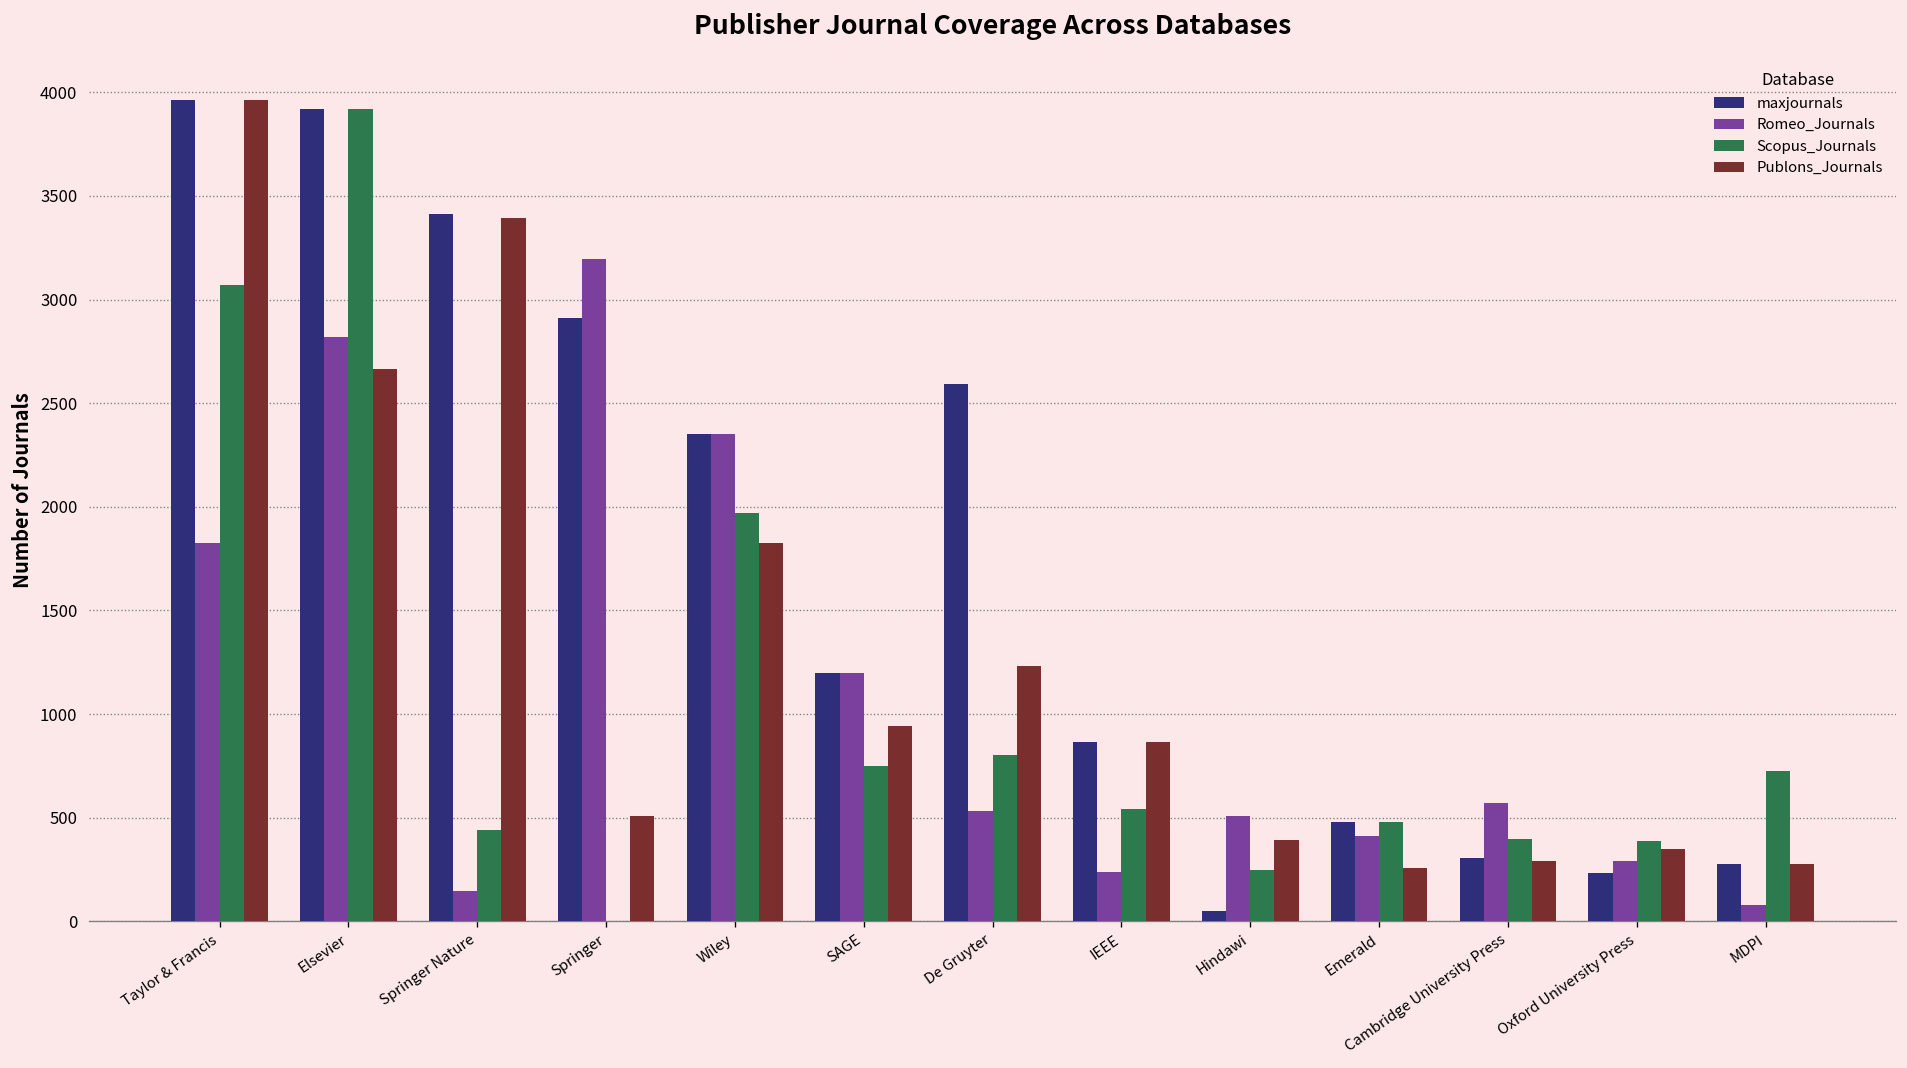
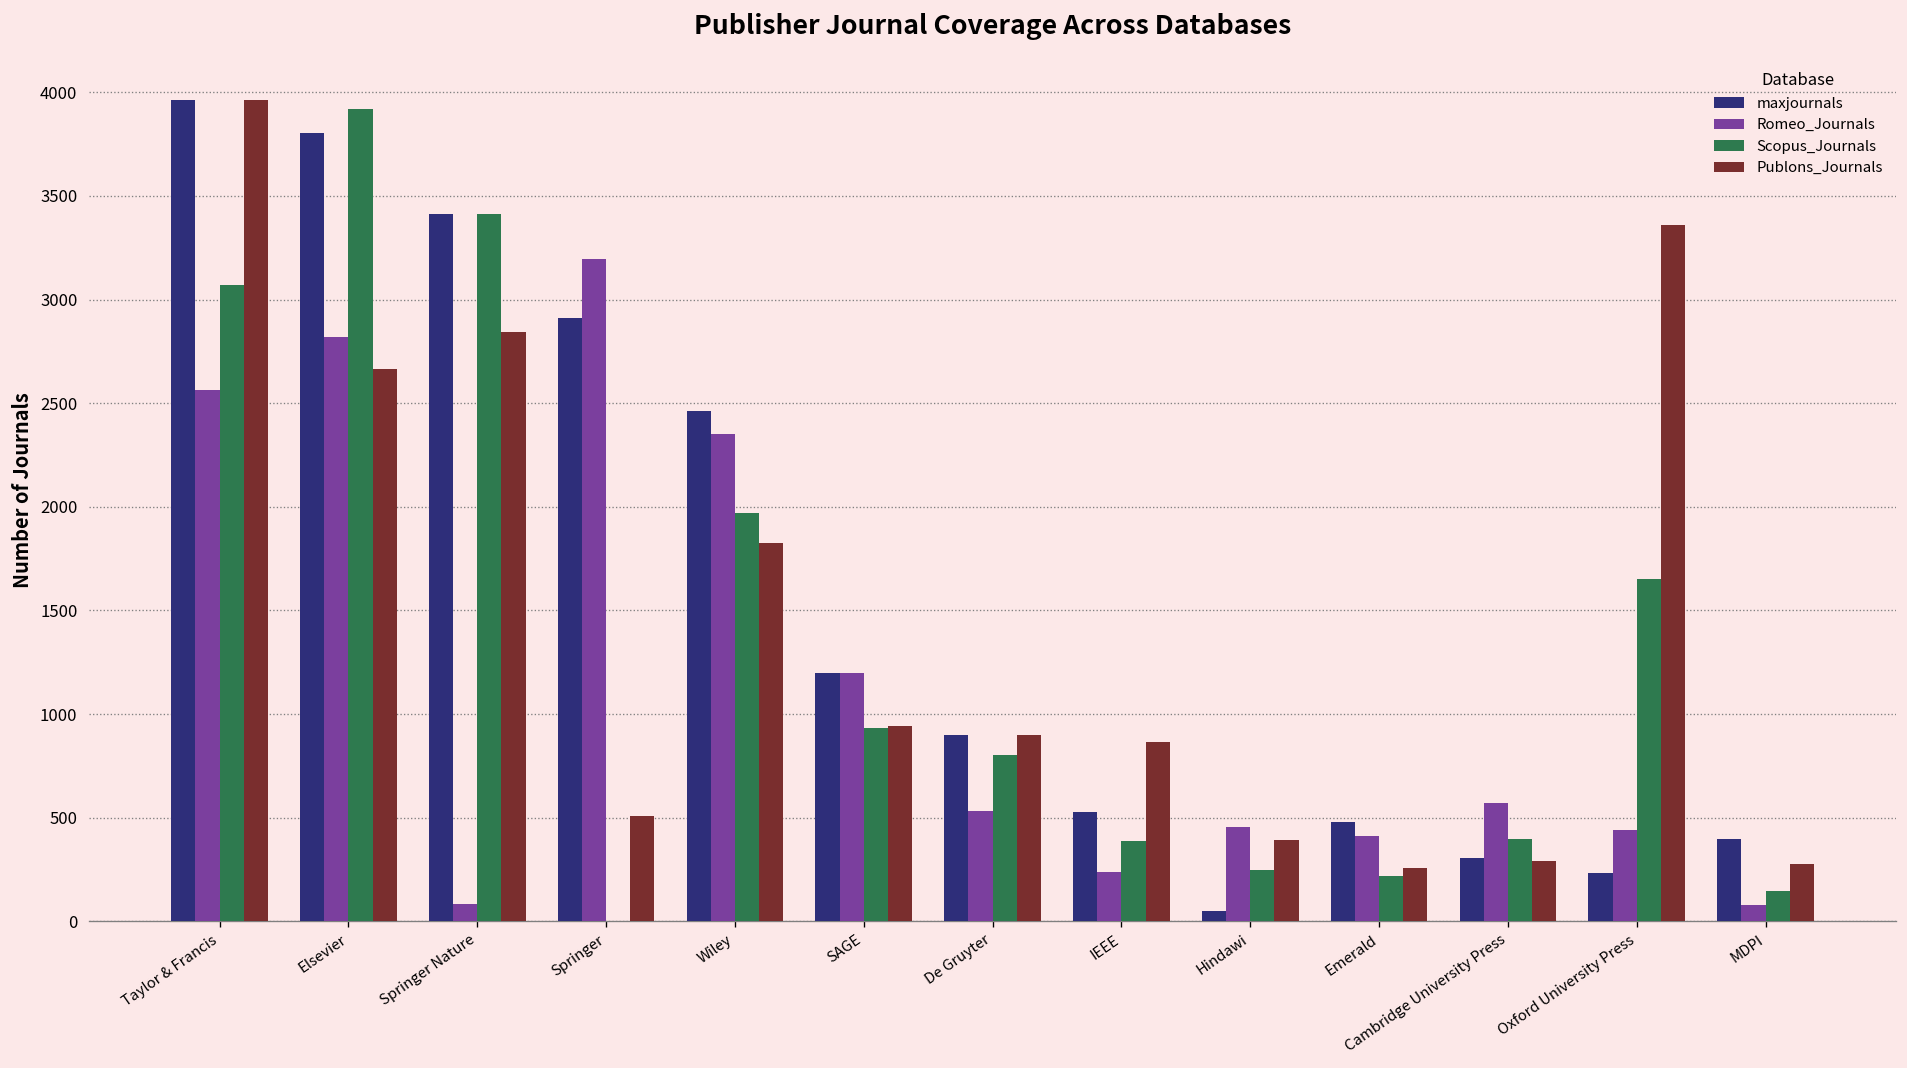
Romeo_Journals, Taylor & Francis: 1830 -> 2570
maxjournals, Elsevier: 3920 -> 3800
Romeo_Journals, Springer Nature: 150 -> 80
Scopus_Journals, Springer Nature: 440 -> 3410
Publons_Journals, Springer Nature: 3400 -> 2840
maxjournals, Wiley: 2350 -> 2460
Scopus_Journals, SAGE: 750 -> 940
maxjournals, De Gruyter: 2590 -> 900
Publons_Journals, De Gruyter: 1230 -> 900
maxjournals, IEEE: 860 -> 530
Scopus_Journals, IEEE: 540 -> 390
Romeo_Journals, Hindawi: 510 -> 460
Scopus_Journals, Emerald: 480 -> 220
Romeo_Journals, Oxford University Press: 290 -> 440
Scopus_Journals, Oxford University Press: 390 -> 1650
Publons_Journals, Oxford University Press: 350 -> 3360
maxjournals, MDPI: 280 -> 400
Scopus_Journals, MDPI: 730 -> 150
